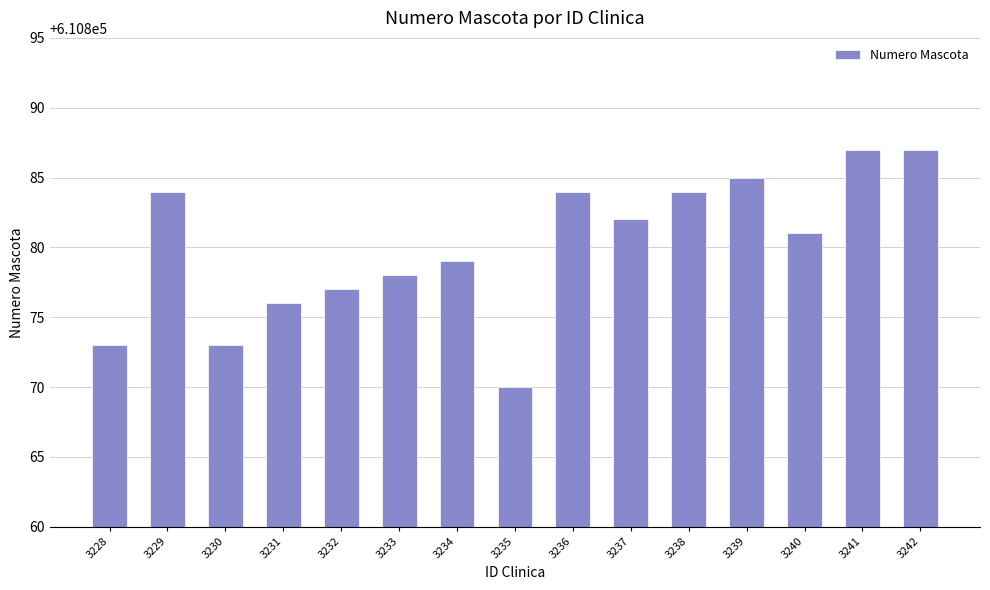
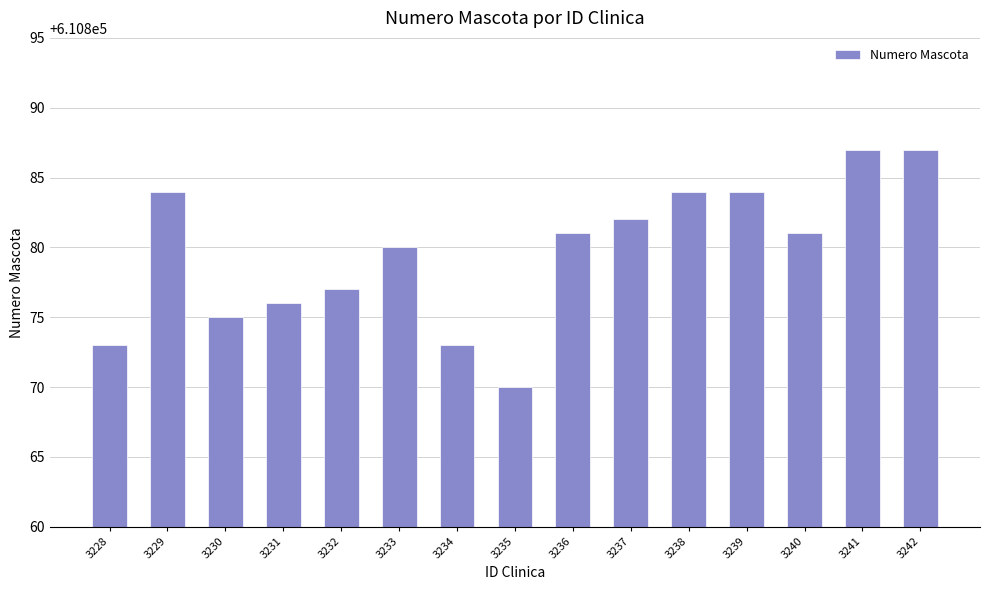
3230: 610873 -> 610875
3233: 610878 -> 610880
3234: 610879 -> 610873
3236: 610884 -> 610881
3239: 610885 -> 610884
